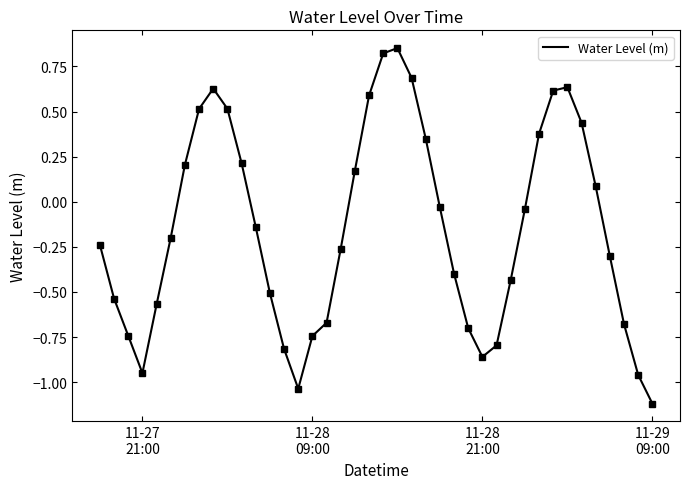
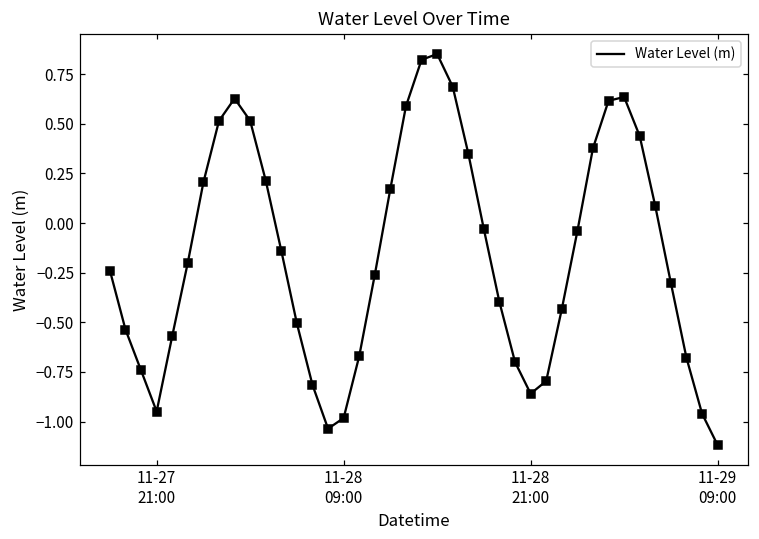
11-28 09:00: -0.74 -> -0.98
